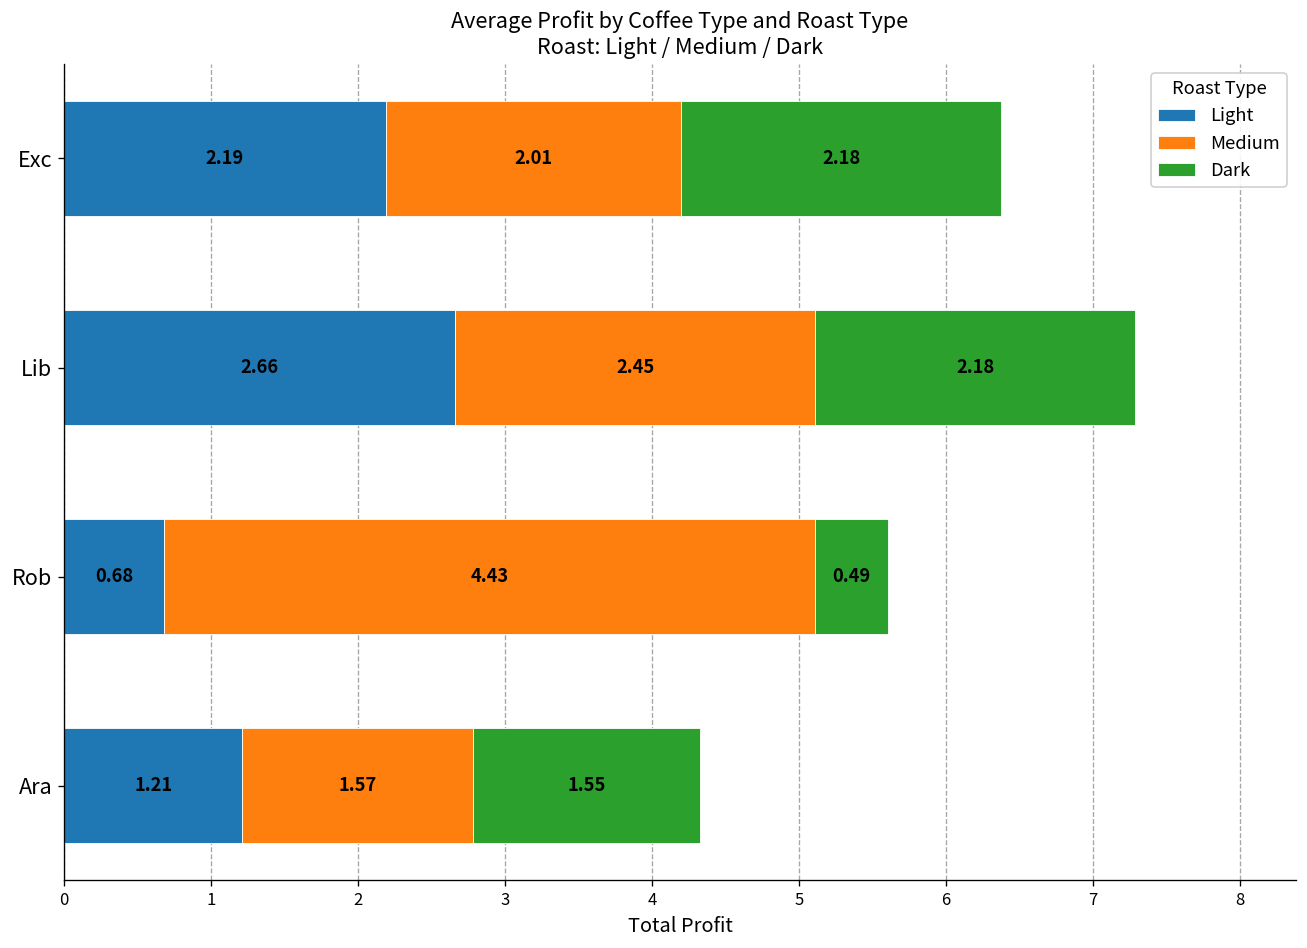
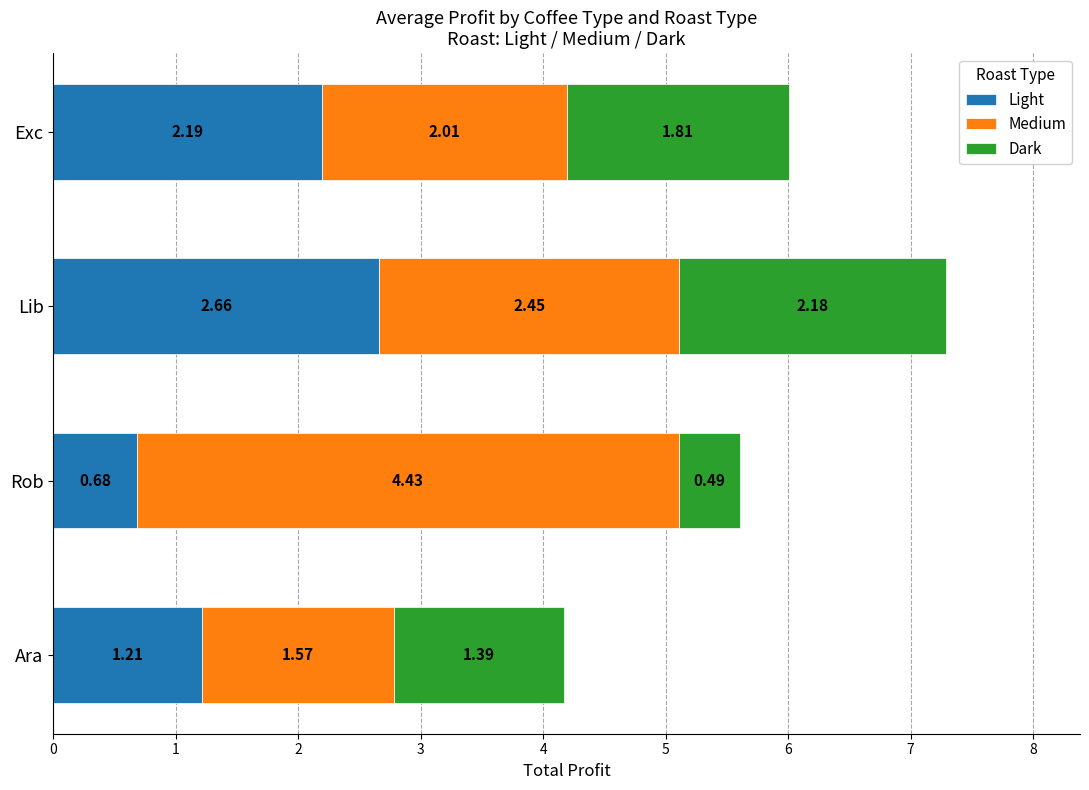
Dark, Exc: 2.18 -> 1.81
Dark, Ara: 1.55 -> 1.39
